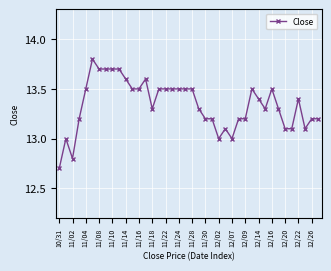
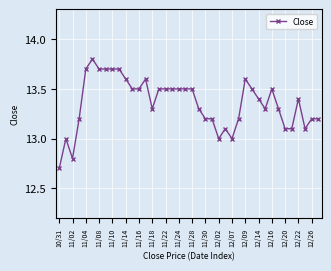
11/04: 13.5 -> 13.7
12/09: 13.2 -> 13.6
